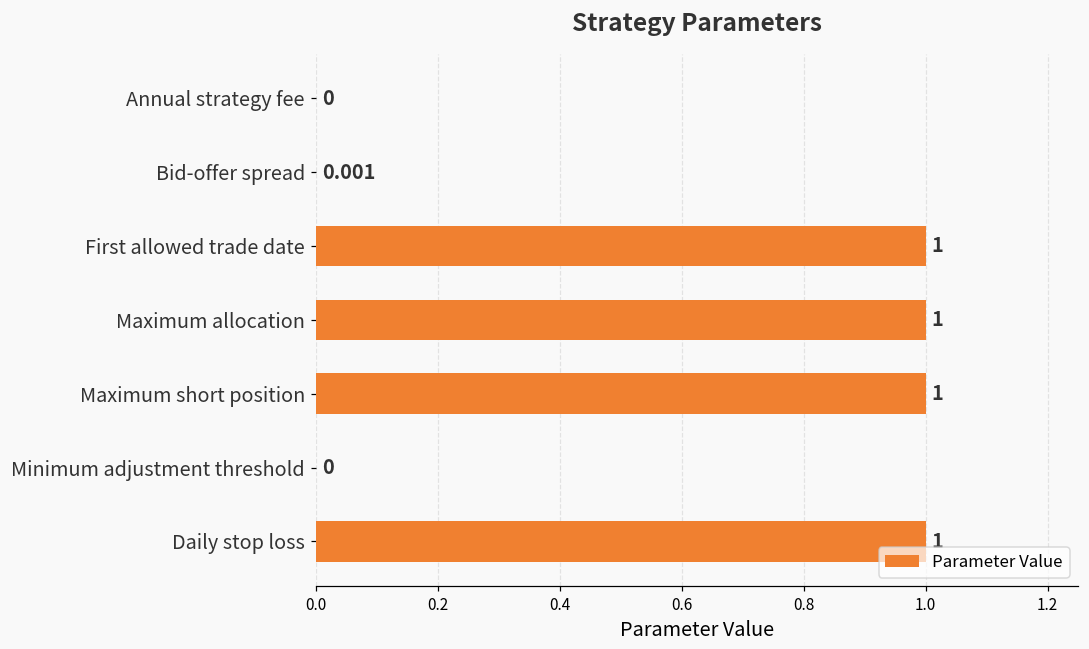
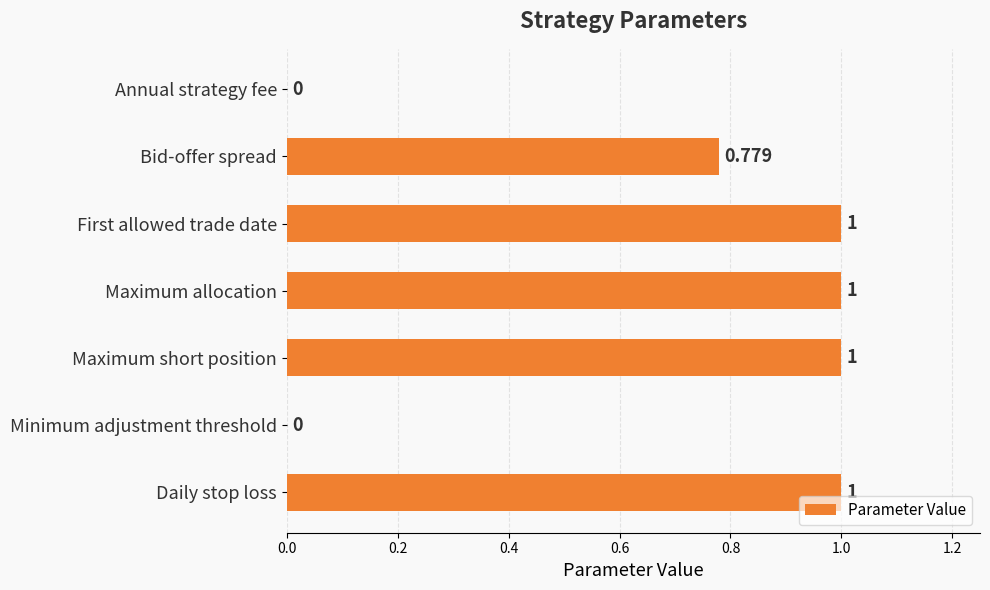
Bid-offer spread: 0.001 -> 0.779
